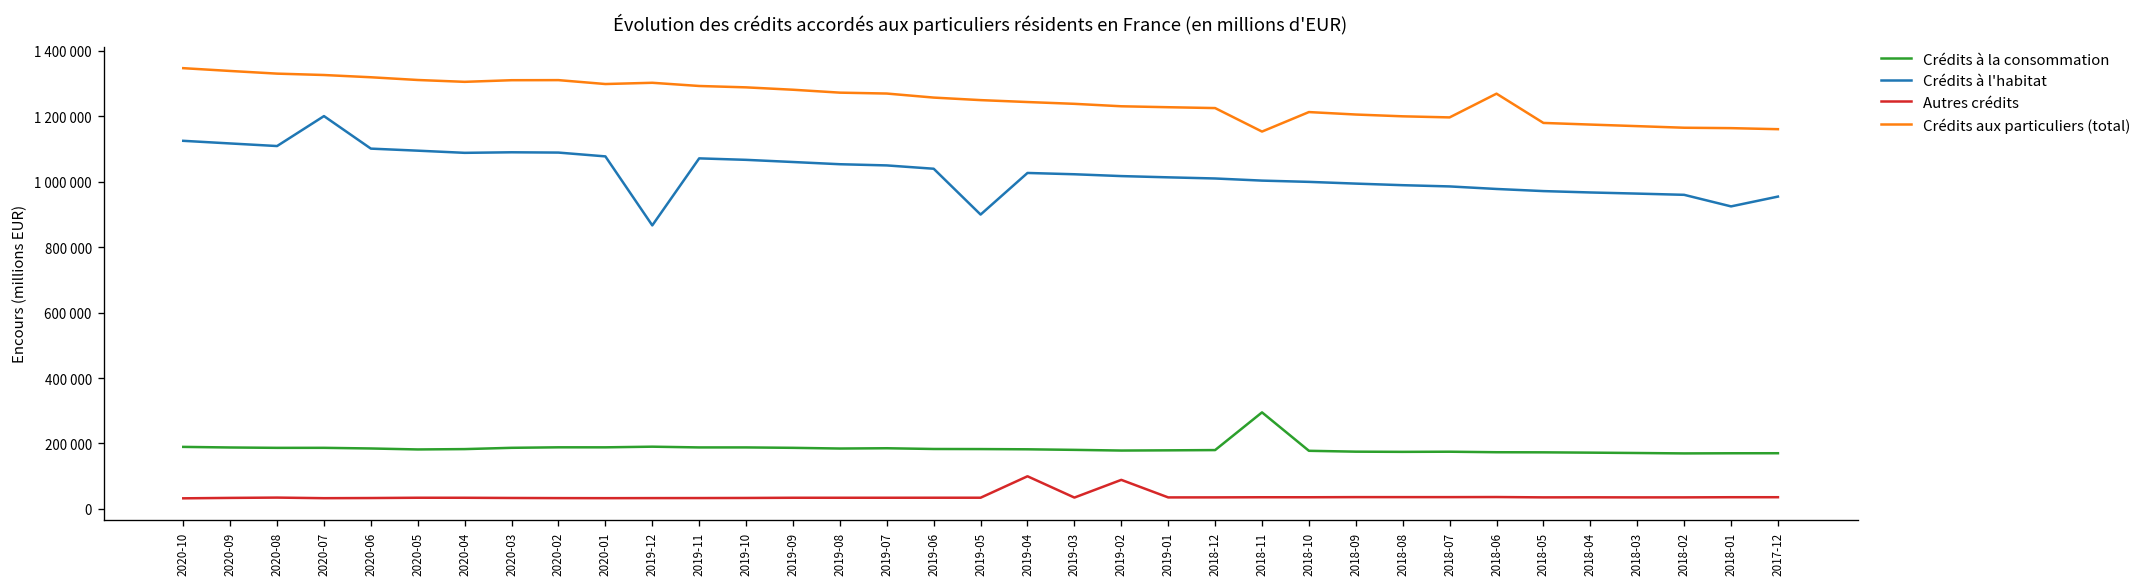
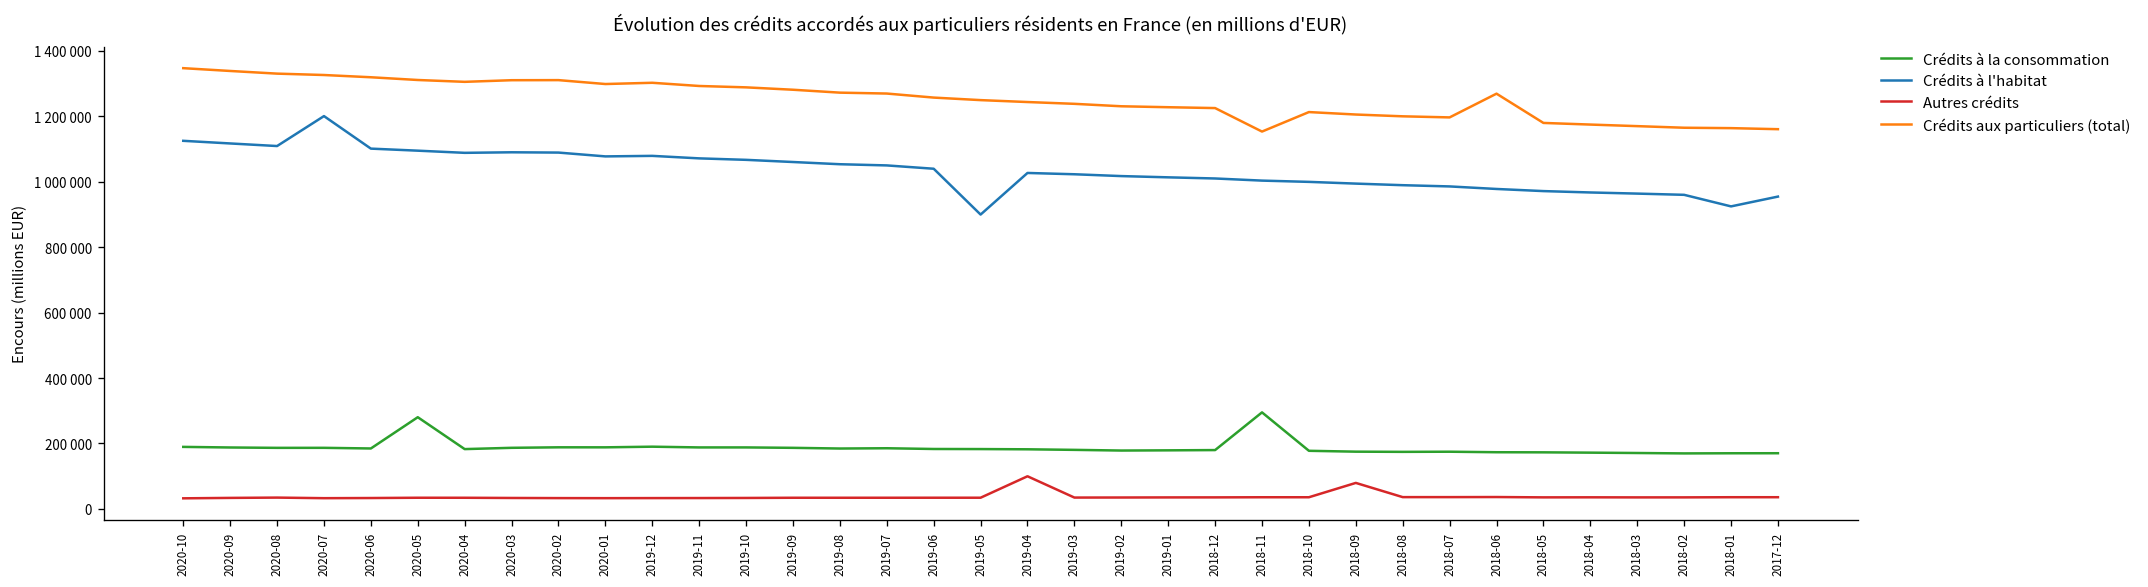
Crédits à la consommation, 2020-05: 180000 -> 280000
Crédits à l'habitat, 2019-12: 870000 -> 1080000
Autres crédits, 2019-02: 90000 -> 30000
Autres crédits, 2018-09: 40000 -> 80000
